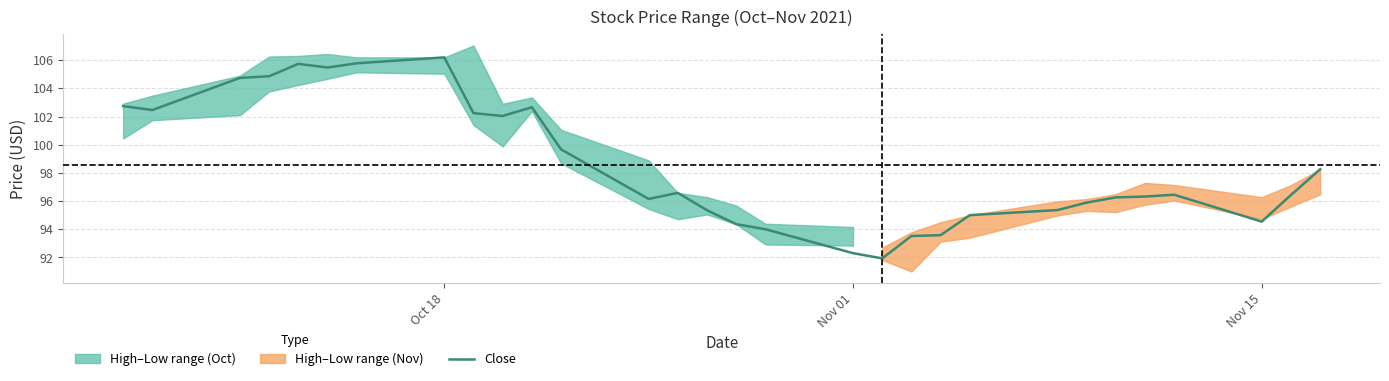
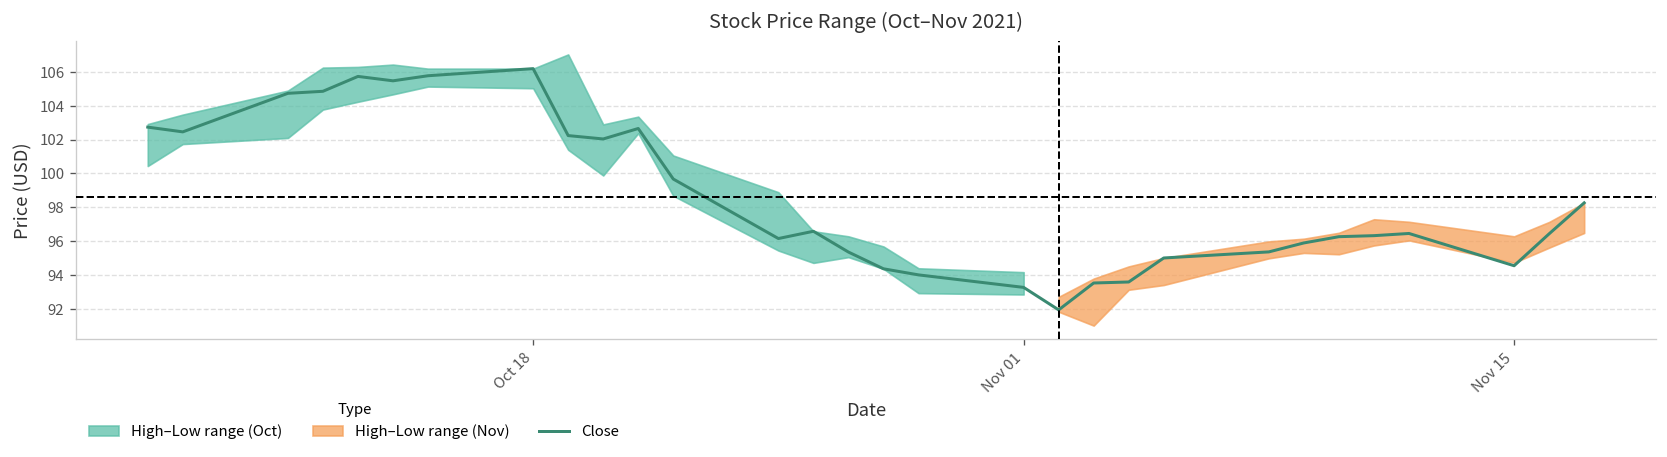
Close, Nov 01: 92.3 -> 93.3
